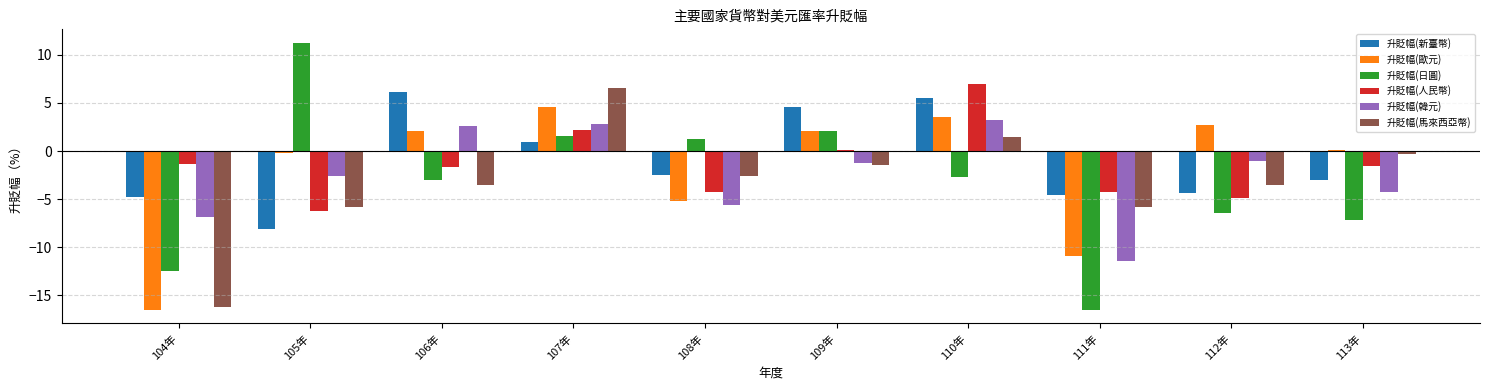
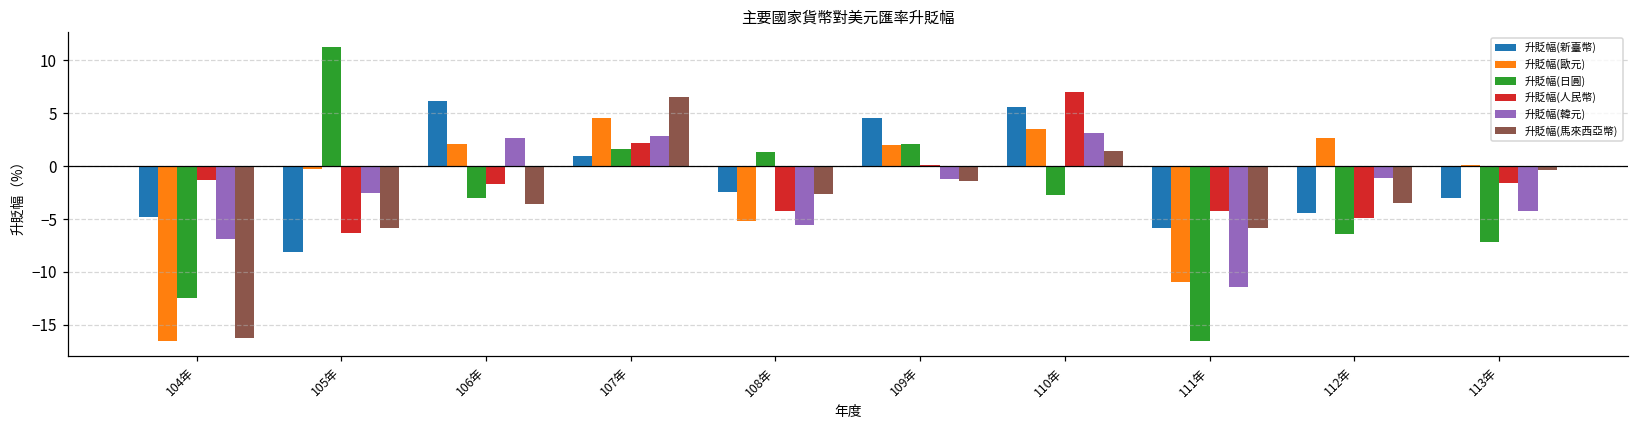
升貶幅(新臺幣), 111年: -5 -> -6
